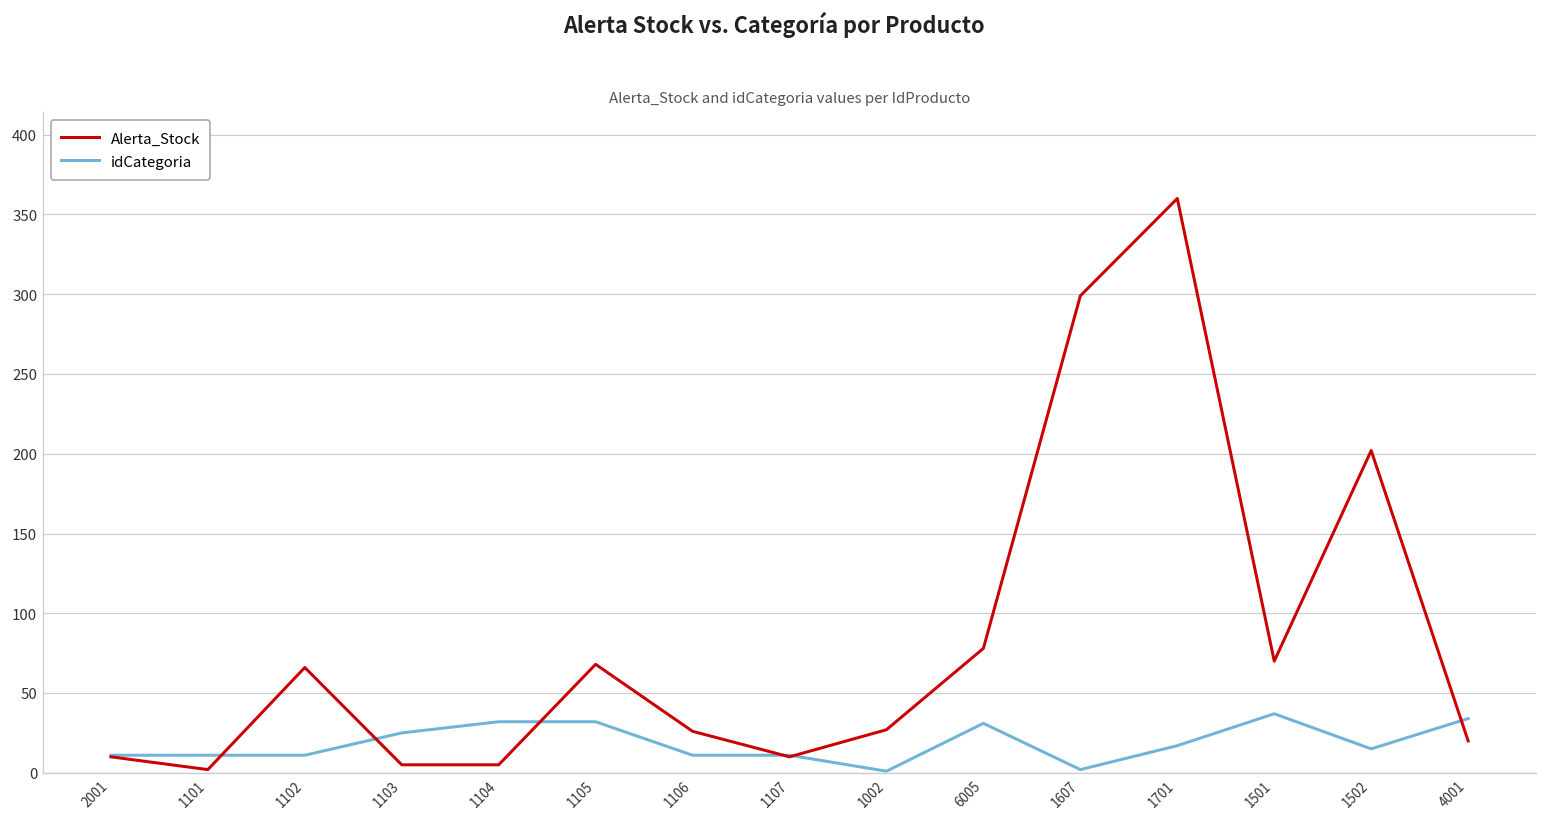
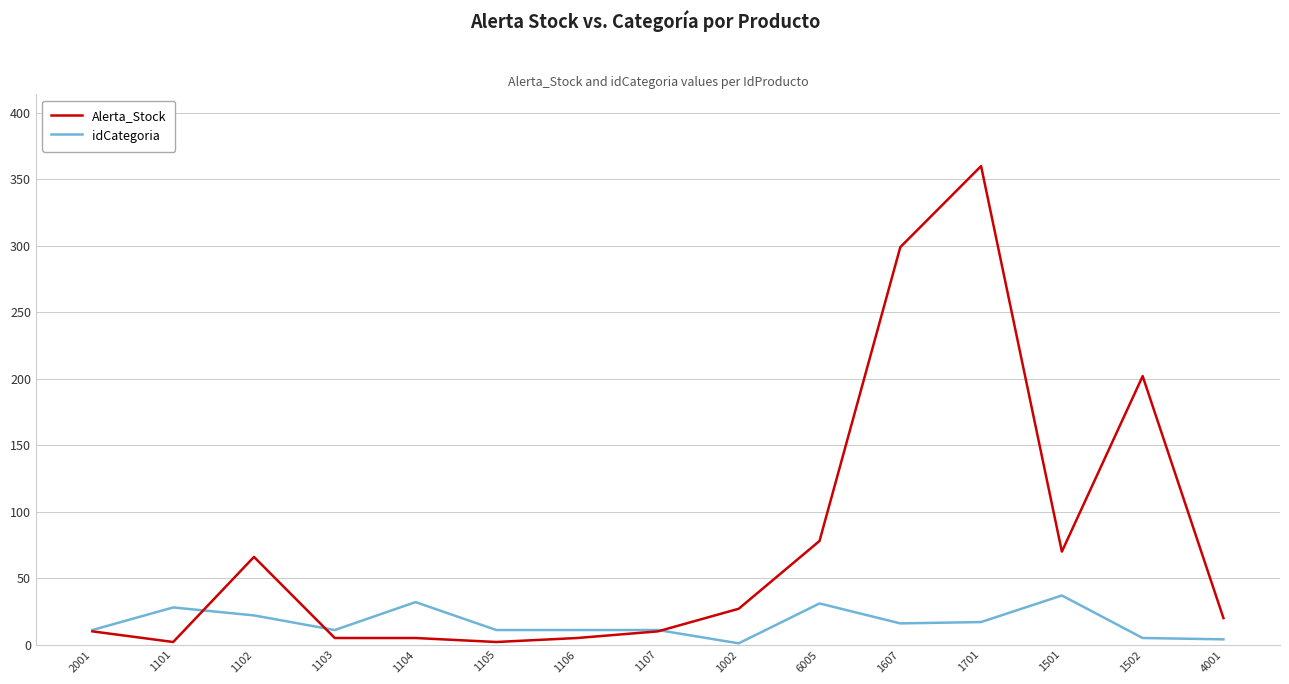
idCategoria, 1101: 11 -> 28
idCategoria, 1102: 11 -> 22
idCategoria, 1103: 25 -> 11
Alerta_Stock, 1105: 68 -> 2
idCategoria, 1105: 32 -> 11
Alerta_Stock, 1106: 26 -> 5
idCategoria, 1607: 2 -> 16
idCategoria, 1502: 15 -> 5
idCategoria, 4001: 34 -> 4
